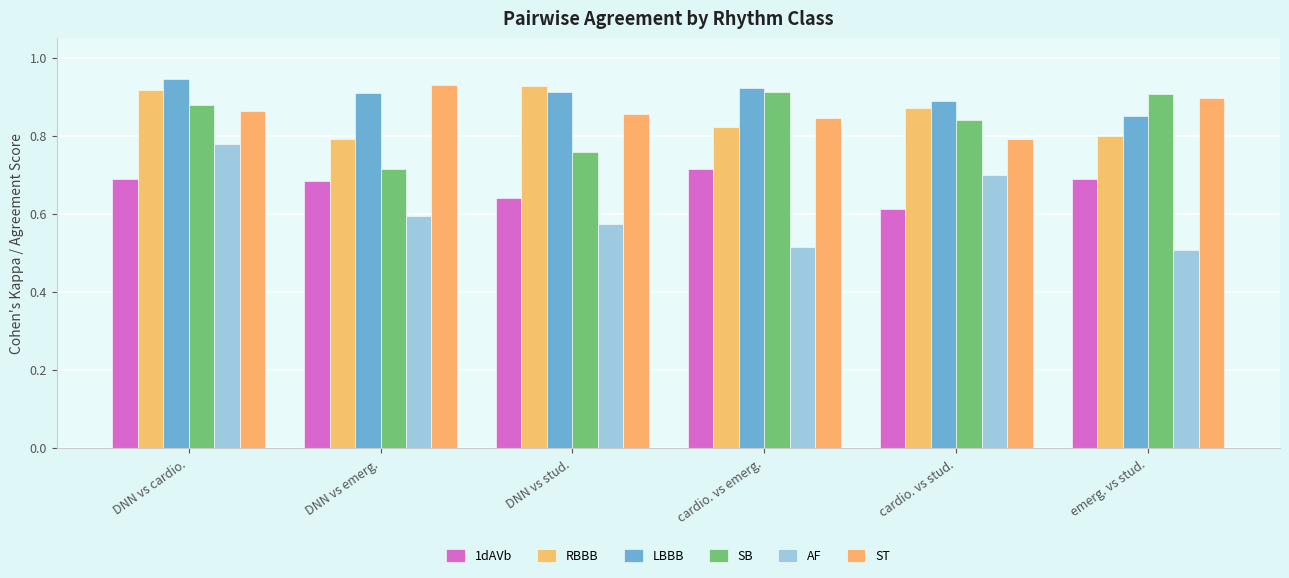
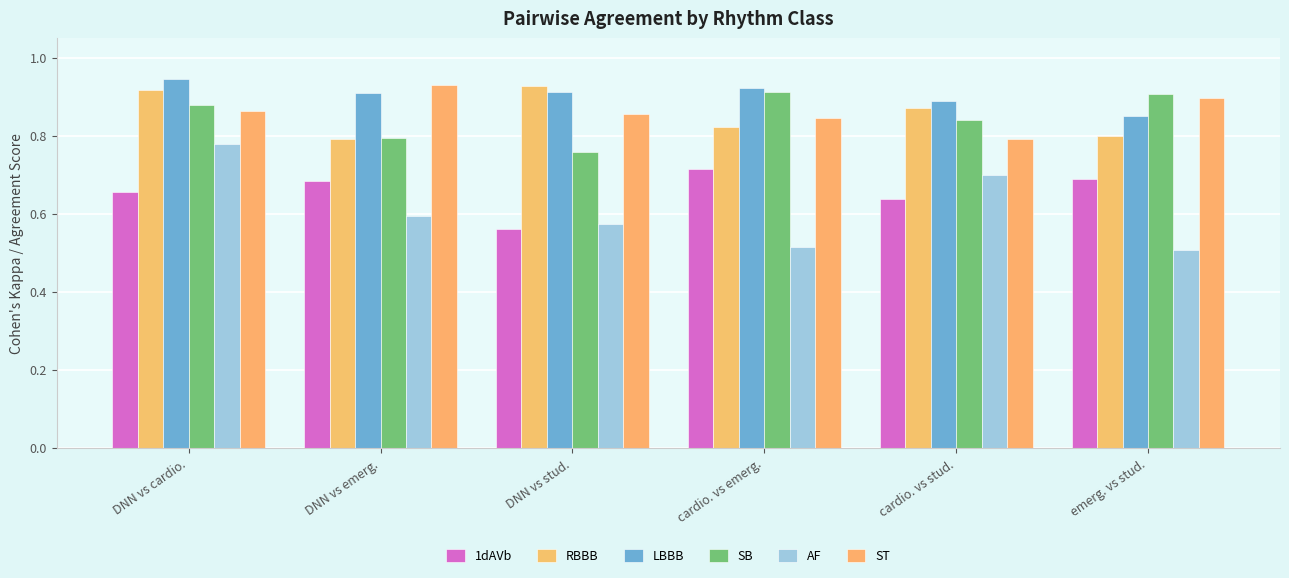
1dAVb, DNN vs cardio.: 0.69 -> 0.66
SB, DNN vs emerg.: 0.72 -> 0.80
1dAVb, DNN vs stud.: 0.64 -> 0.56
1dAVb, cardio. vs stud.: 0.61 -> 0.64
